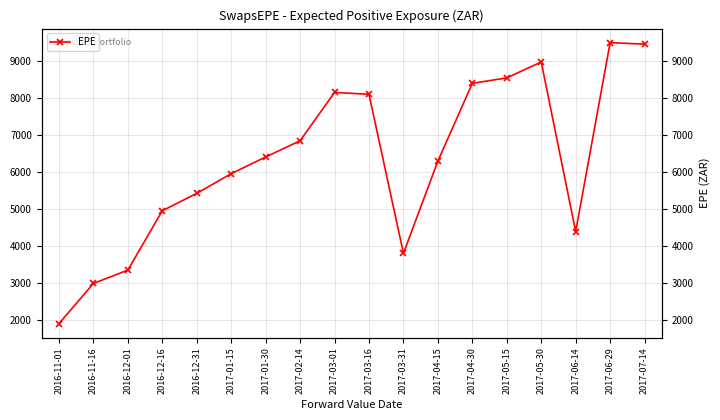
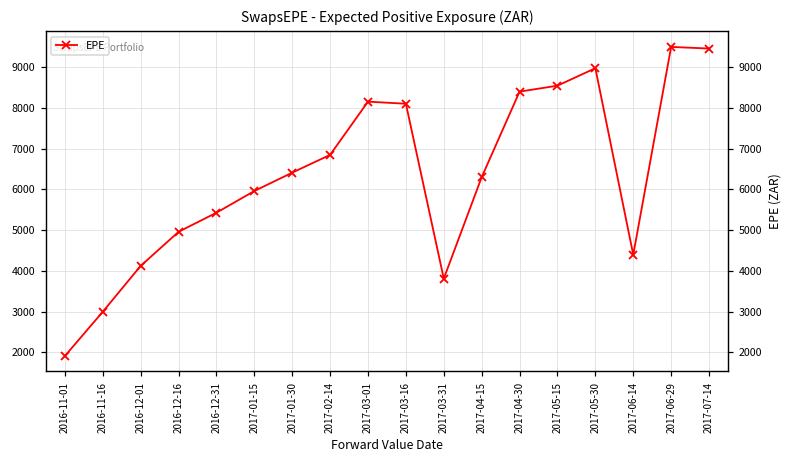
2016-12-01: 3400 -> 4100
